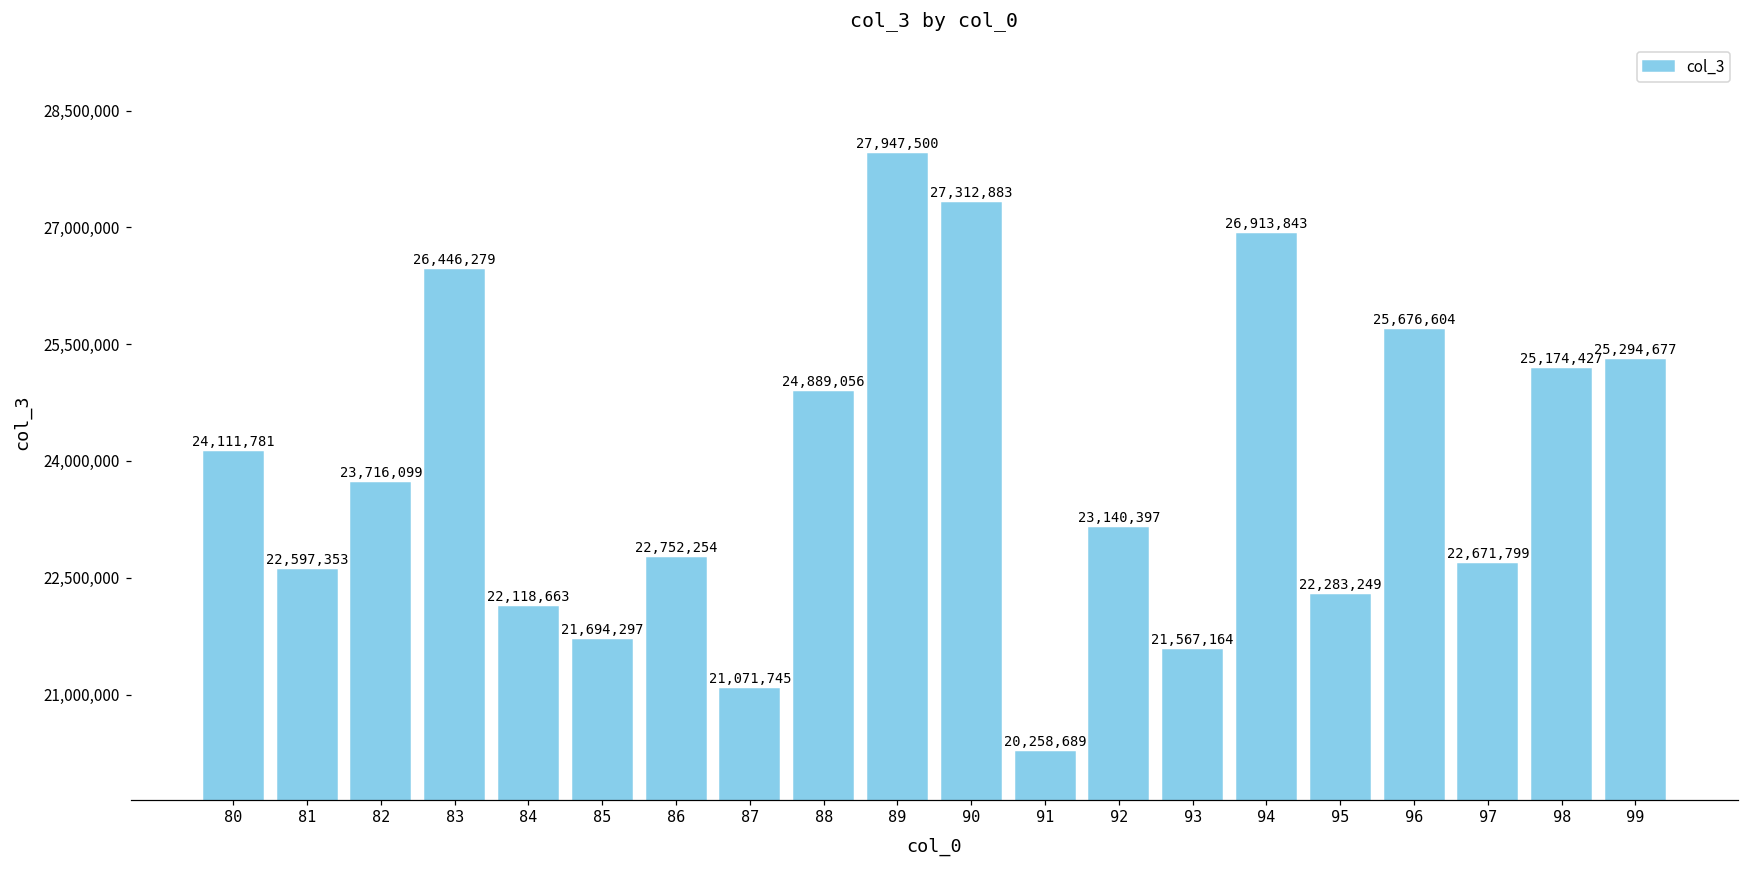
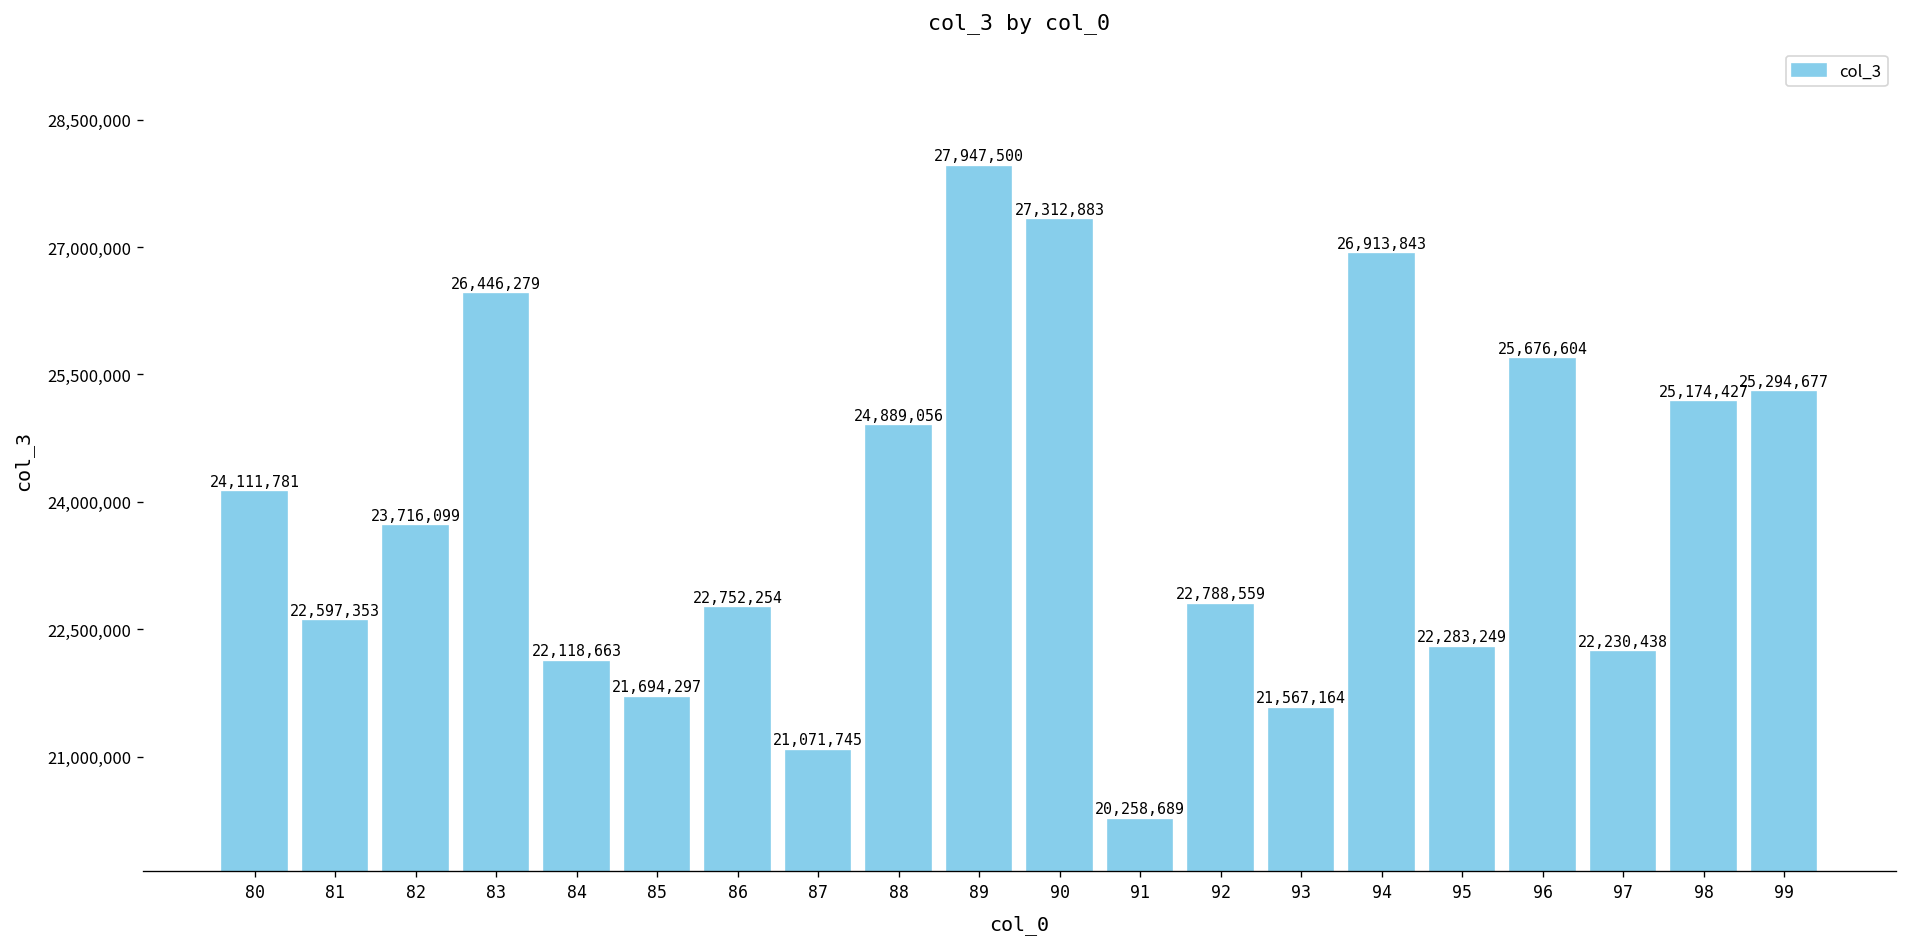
92: 23,140,397 -> 22,788,559
97: 22,671,799 -> 22,230,438
